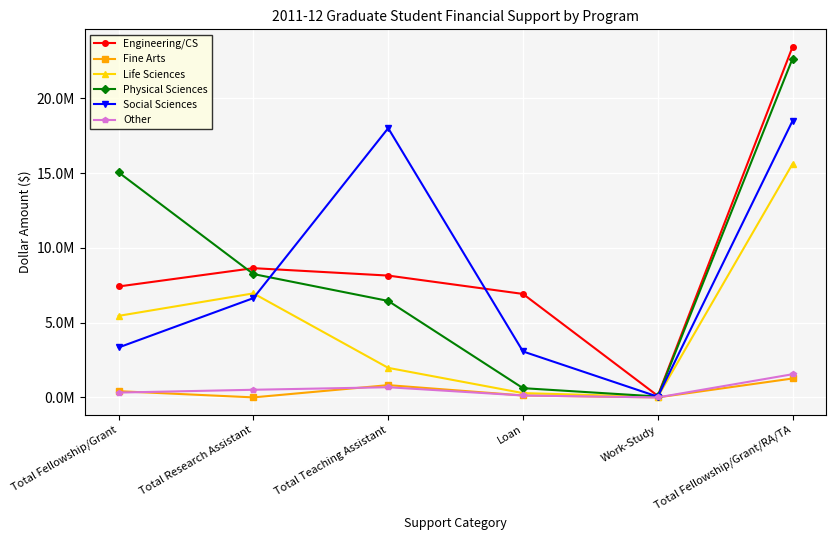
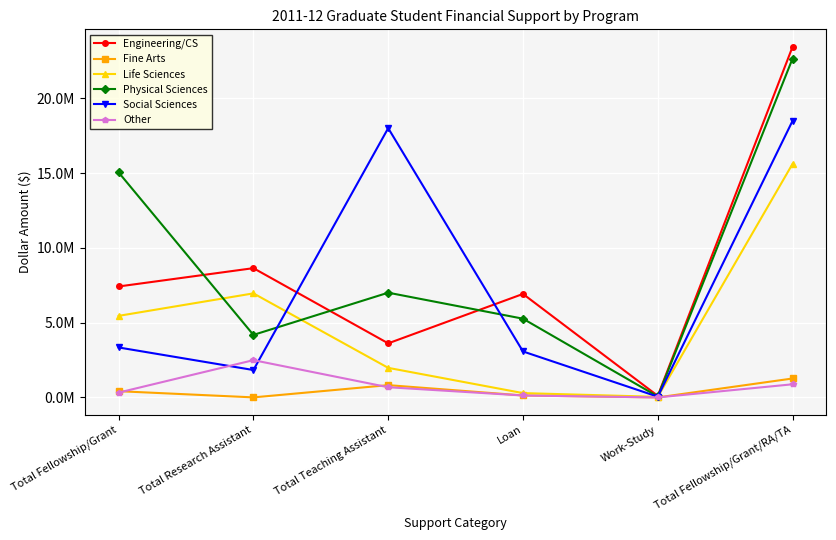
Physical Sciences, Total Research Assistant: 8200000 -> 4200000
Social Sciences, Total Research Assistant: 6600000 -> 1800000
Other, Total Research Assistant: 500000 -> 2500000
Engineering/CS, Total Teaching Assistant: 8100000 -> 3600000
Physical Sciences, Total Teaching Assistant: 6500000 -> 7000000
Physical Sciences, Loan: 600000 -> 5300000
Other, Total Fellowship/Grant/RA/TA: 1600000 -> 900000
